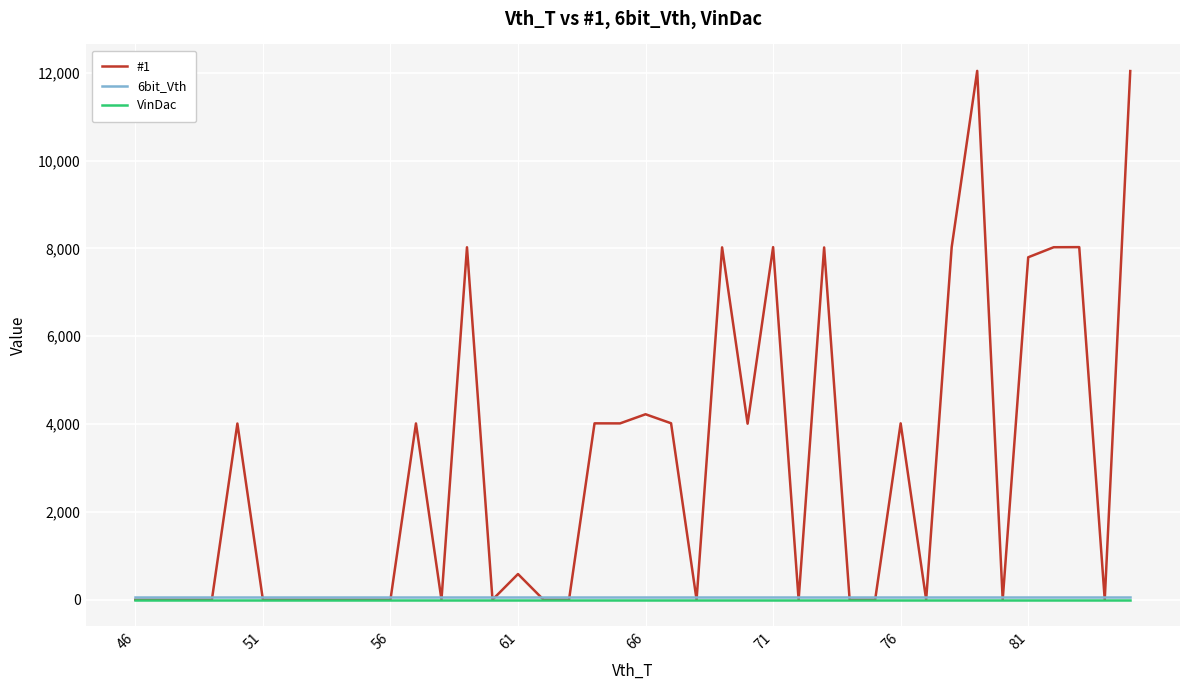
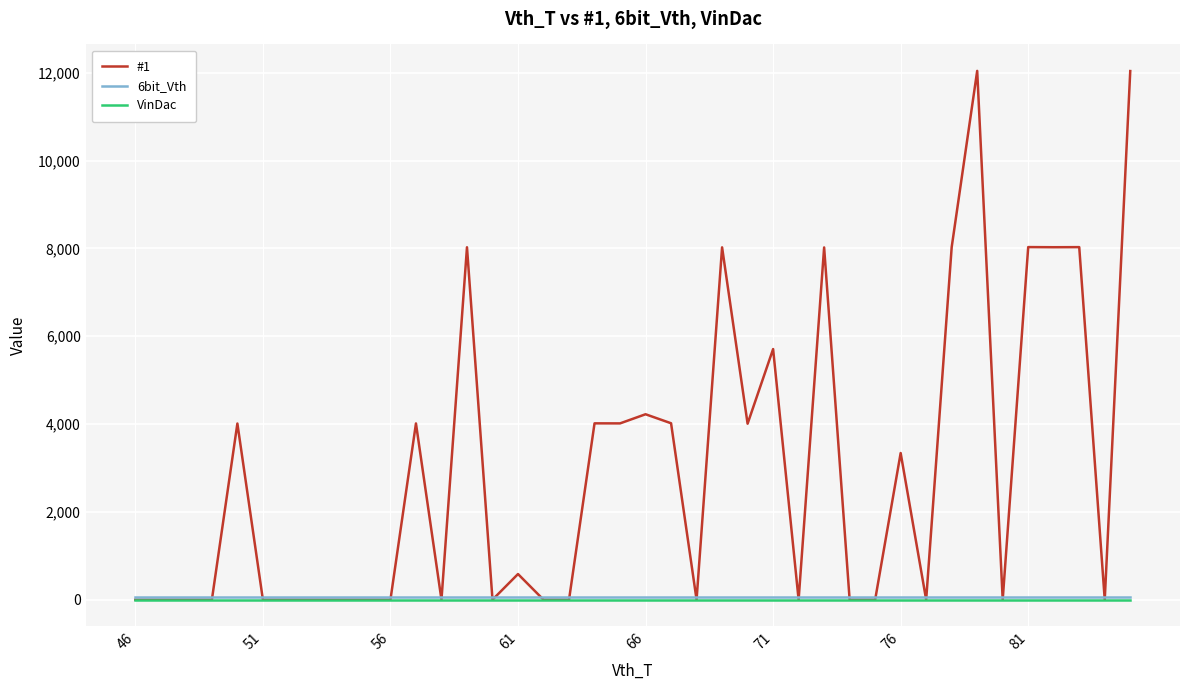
#1, 71: 8,000 -> 5,700
#1, 76: 4,000 -> 3,300
#1, 81: 7,800 -> 8,000
